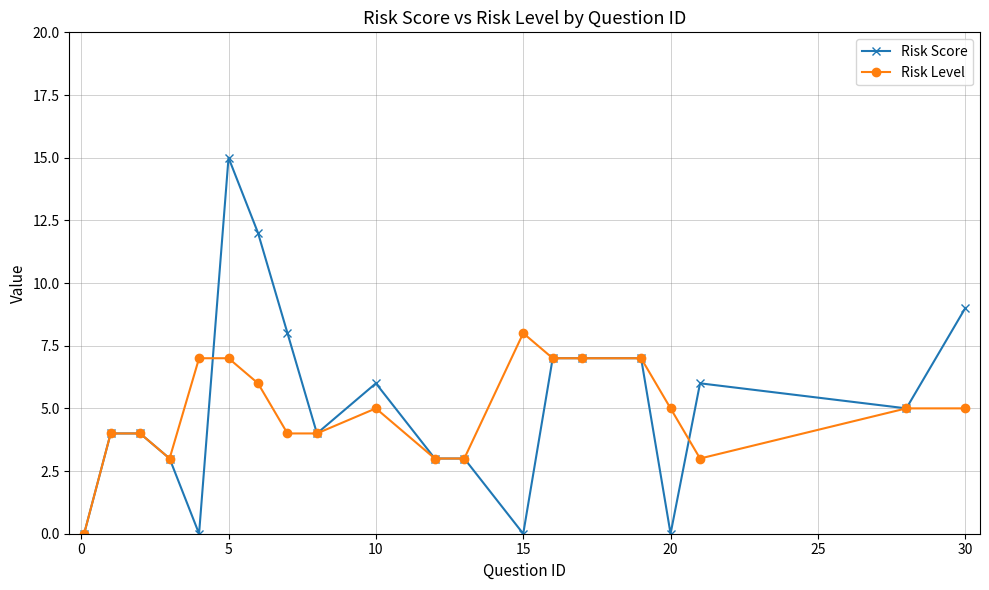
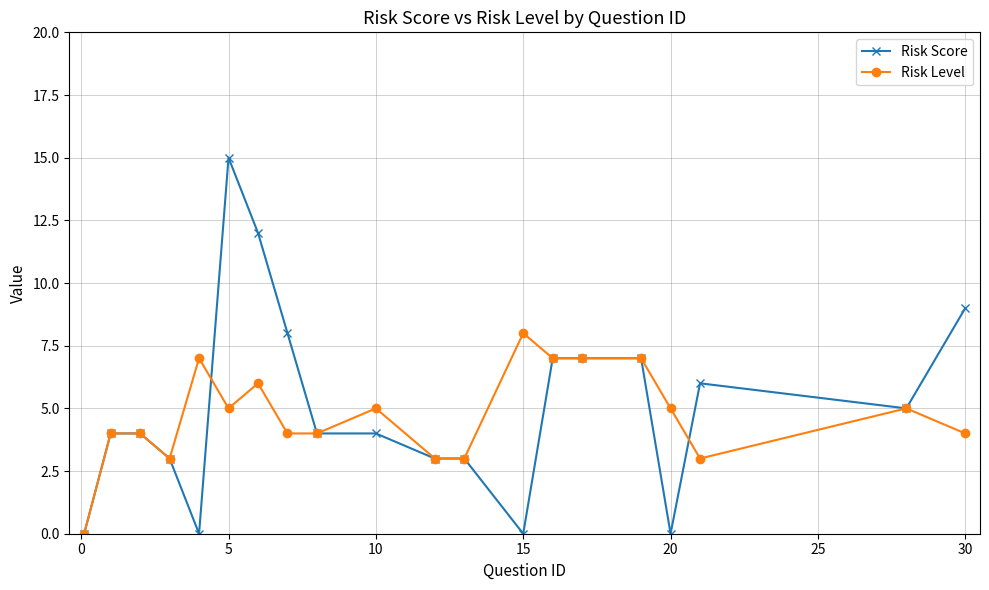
Risk Level, 5: 7 -> 5
Risk Score, 10: 6 -> 4
Risk Level, 30: 5 -> 4
